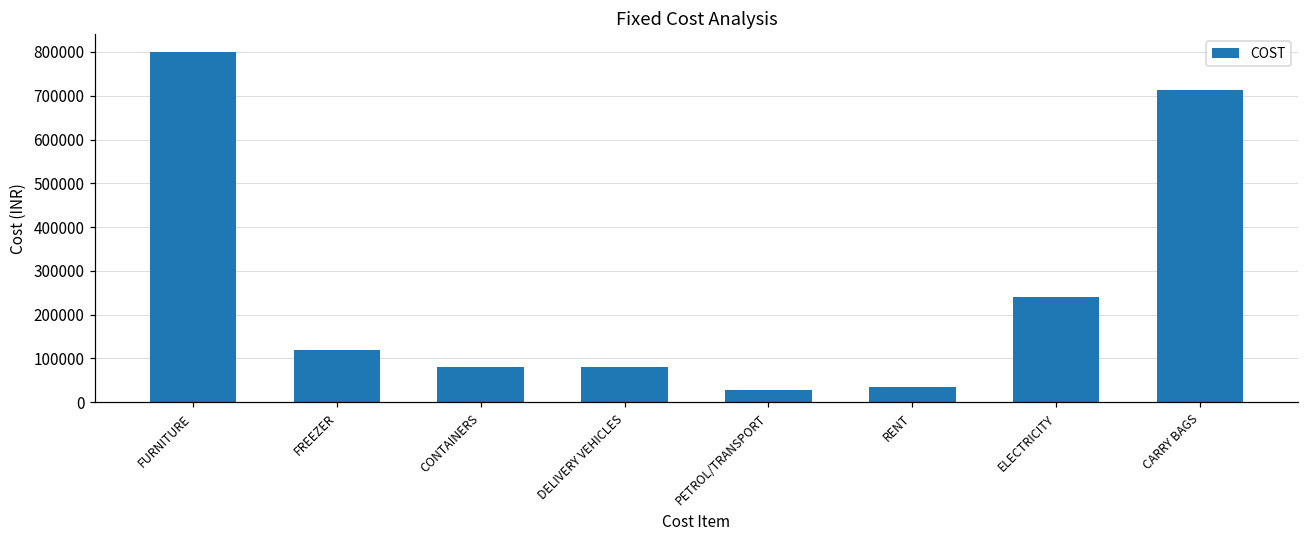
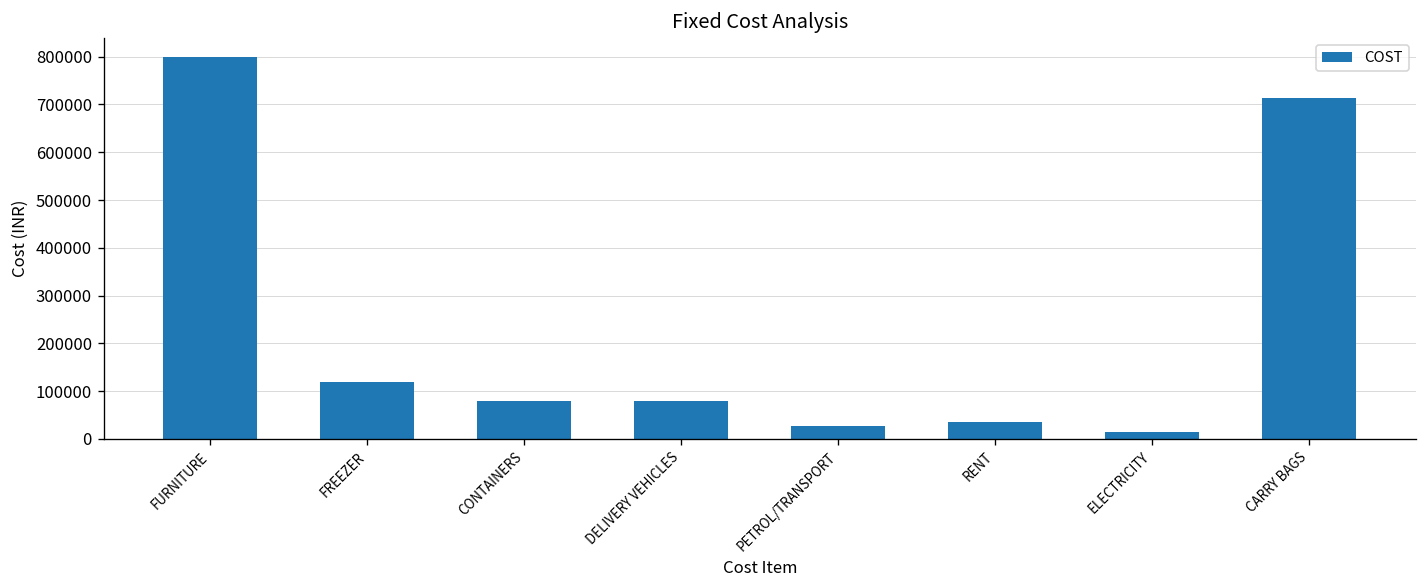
ELECTRICITY: 240000 -> 20000
